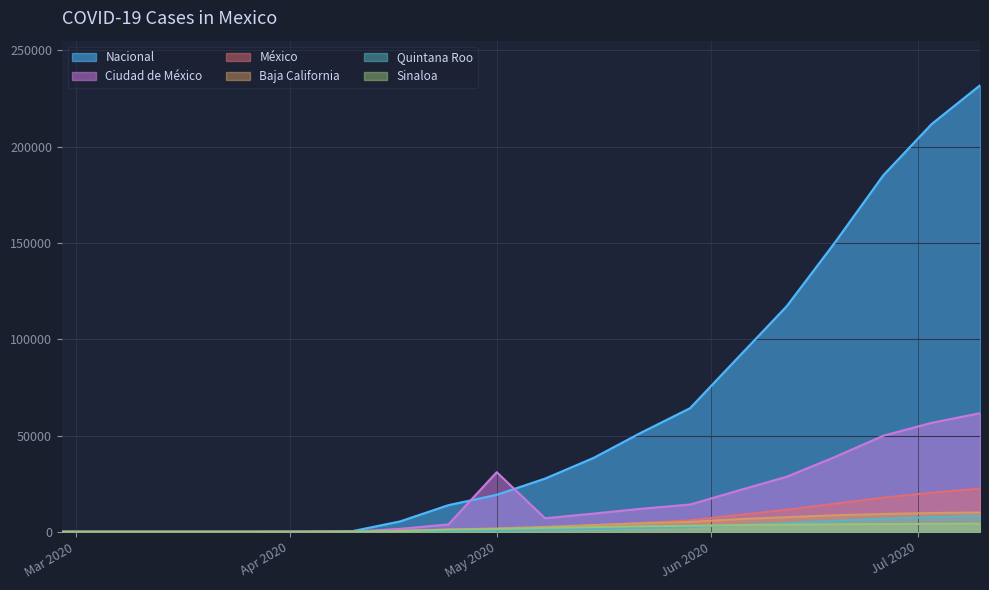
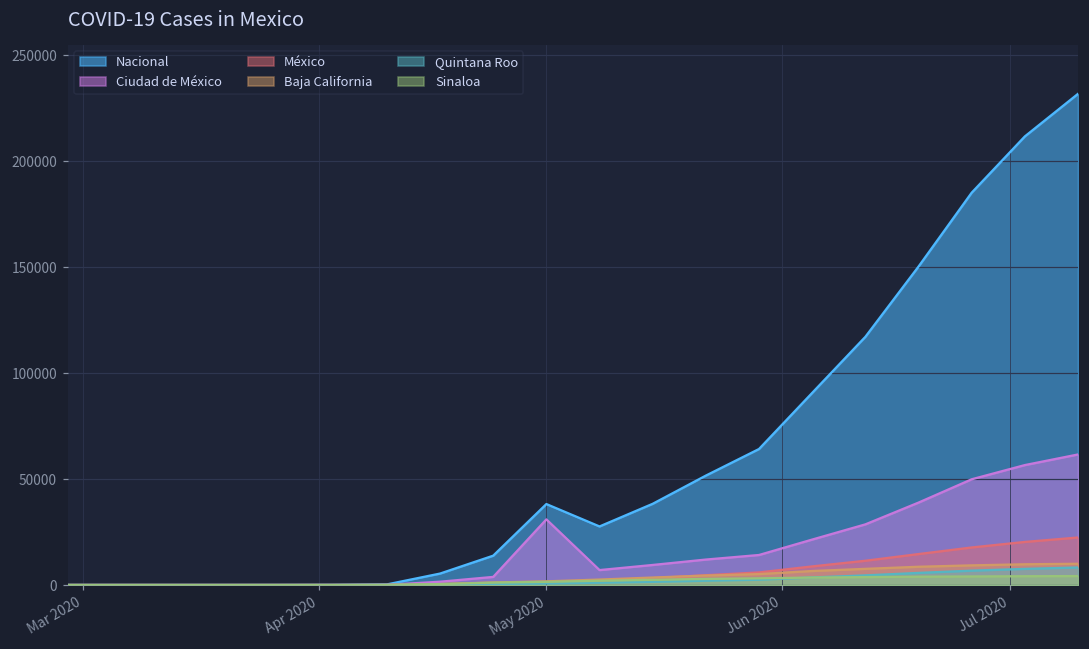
Nacional, May 2020: 19000 -> 38000
